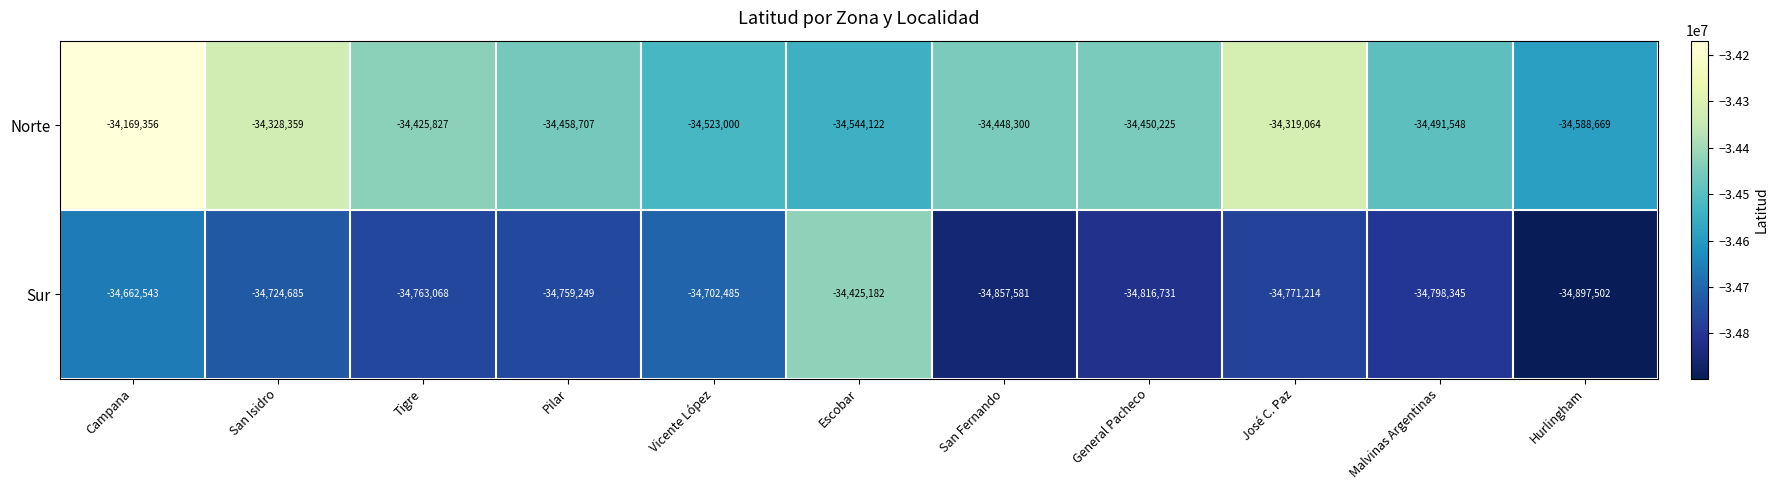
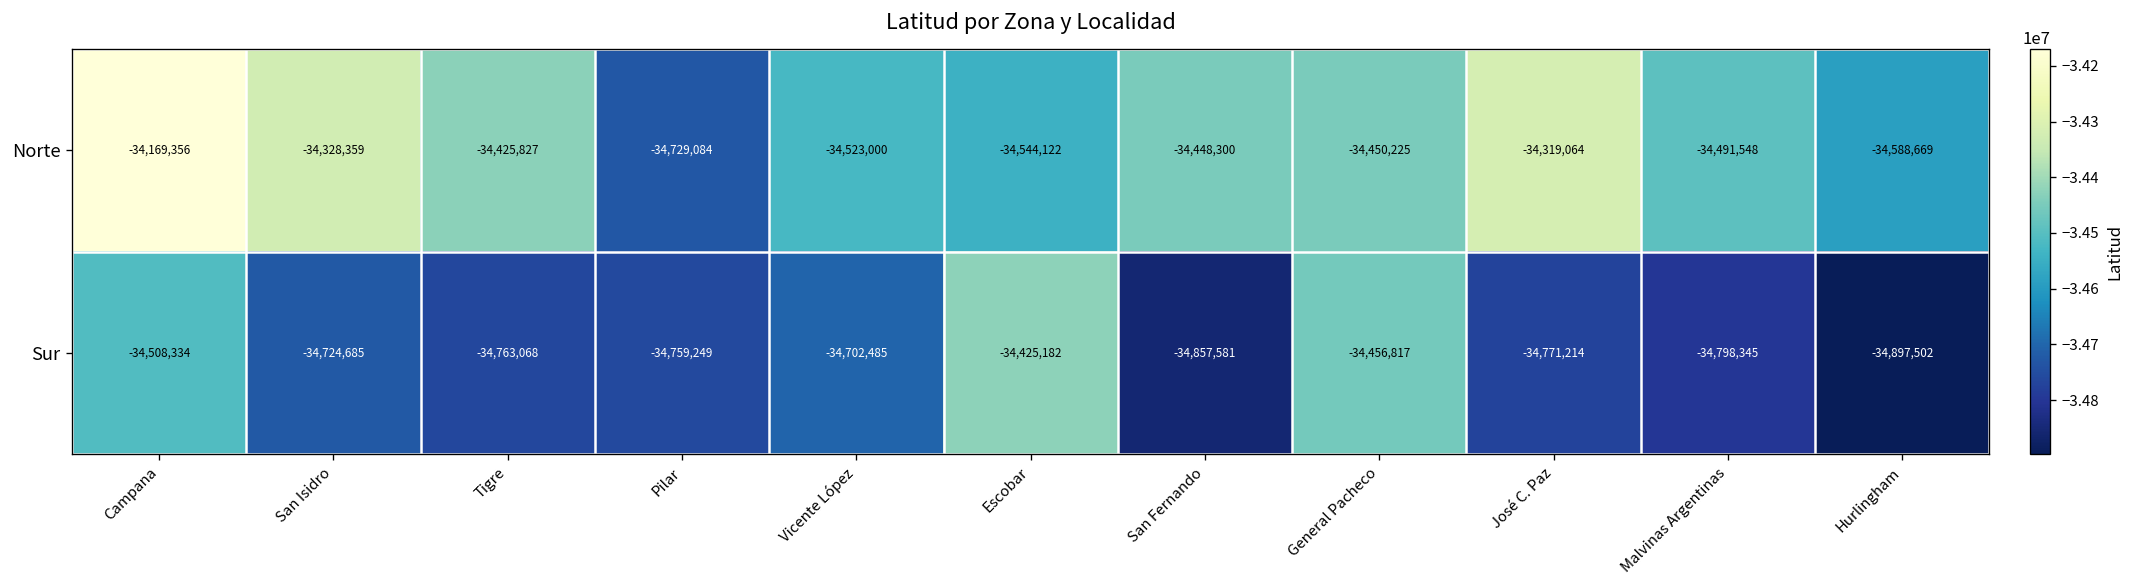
Norte, Pilar: -34,458,707 -> -34,729,084
Sur, Campana: -34,662,543 -> -34,508,334
Sur, General Pacheco: -34,816,731 -> -34,456,817
